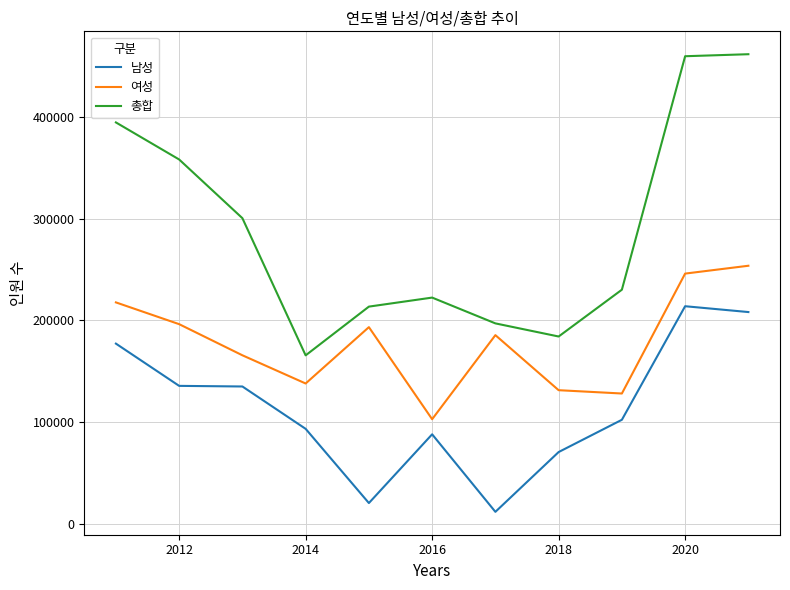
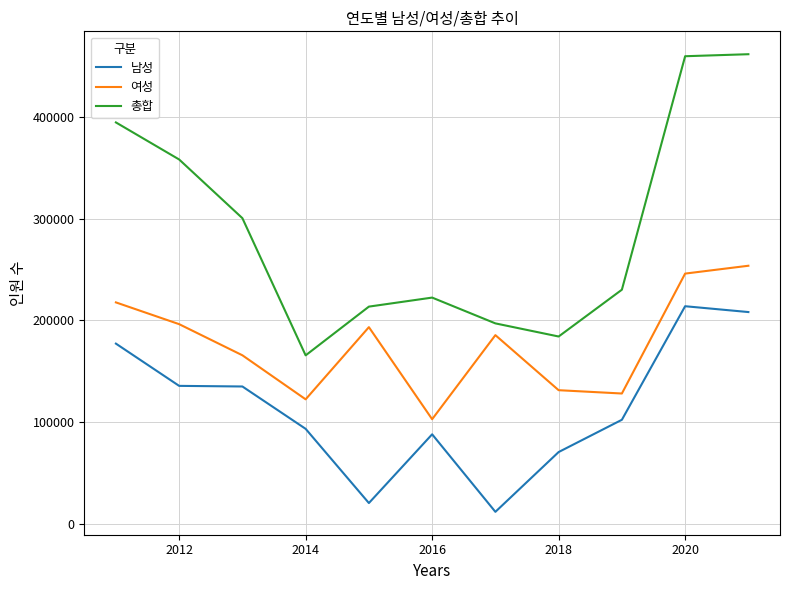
여성, 2014: 138000 -> 122000
